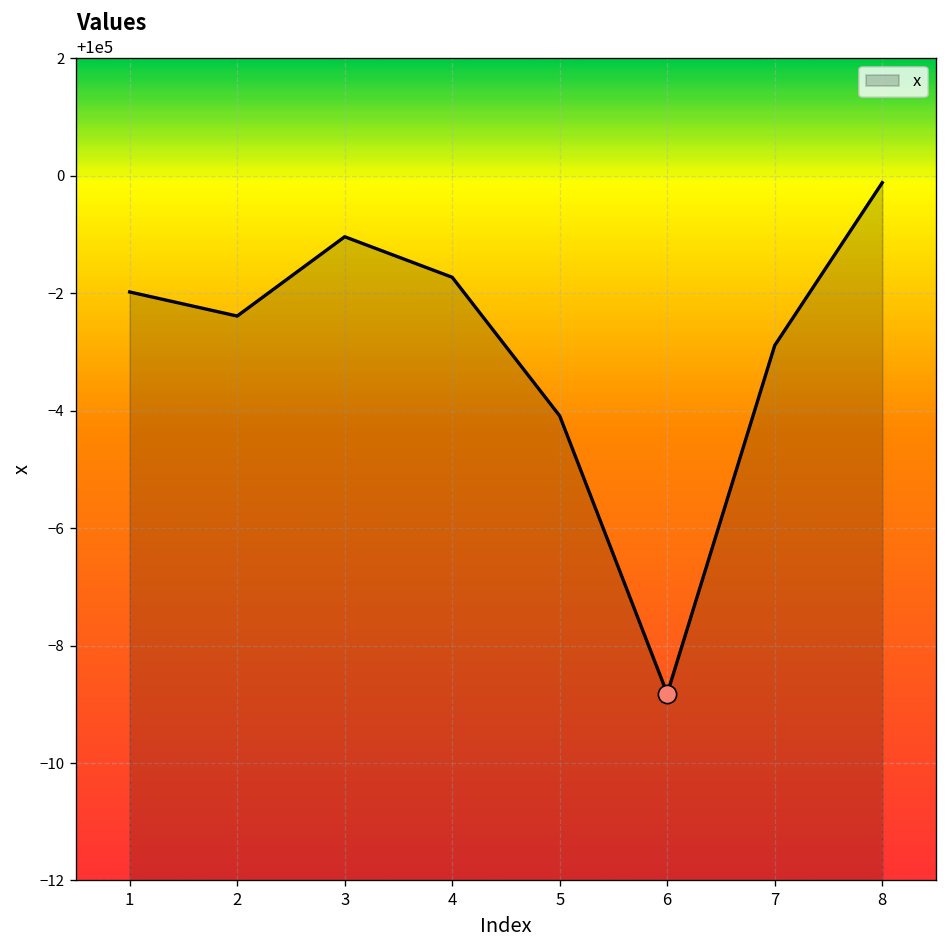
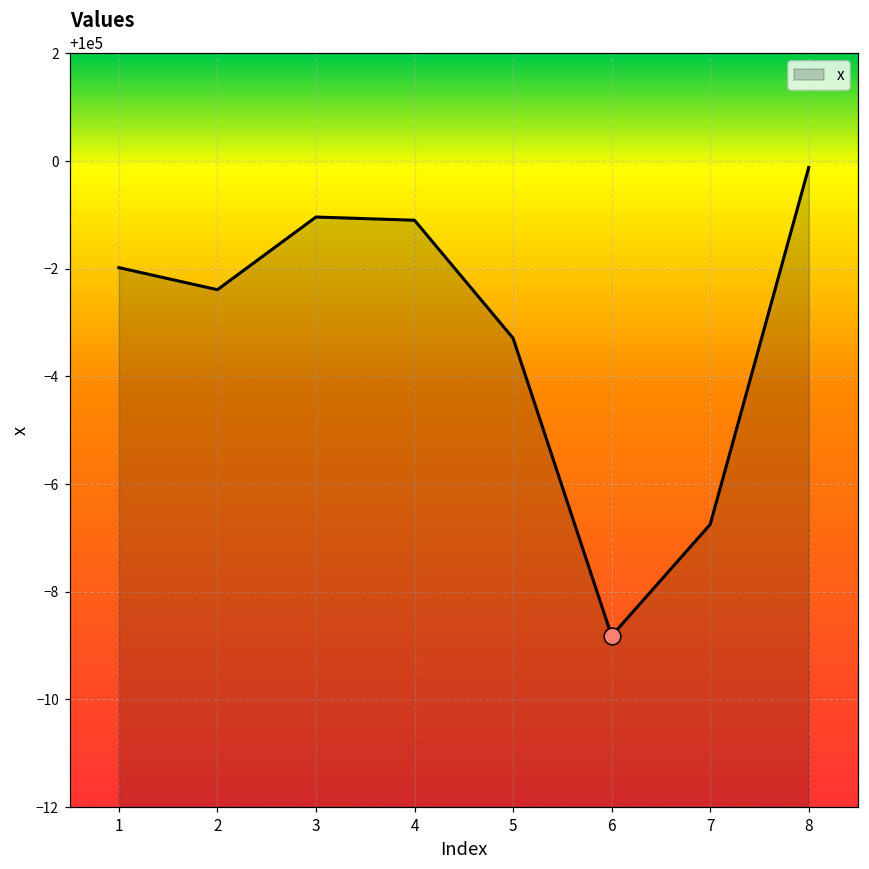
x, 4: 99998.3 -> 99998.9
x, 5: 99995.9 -> 99996.7
x, 7: 99997.1 -> 99993.3
